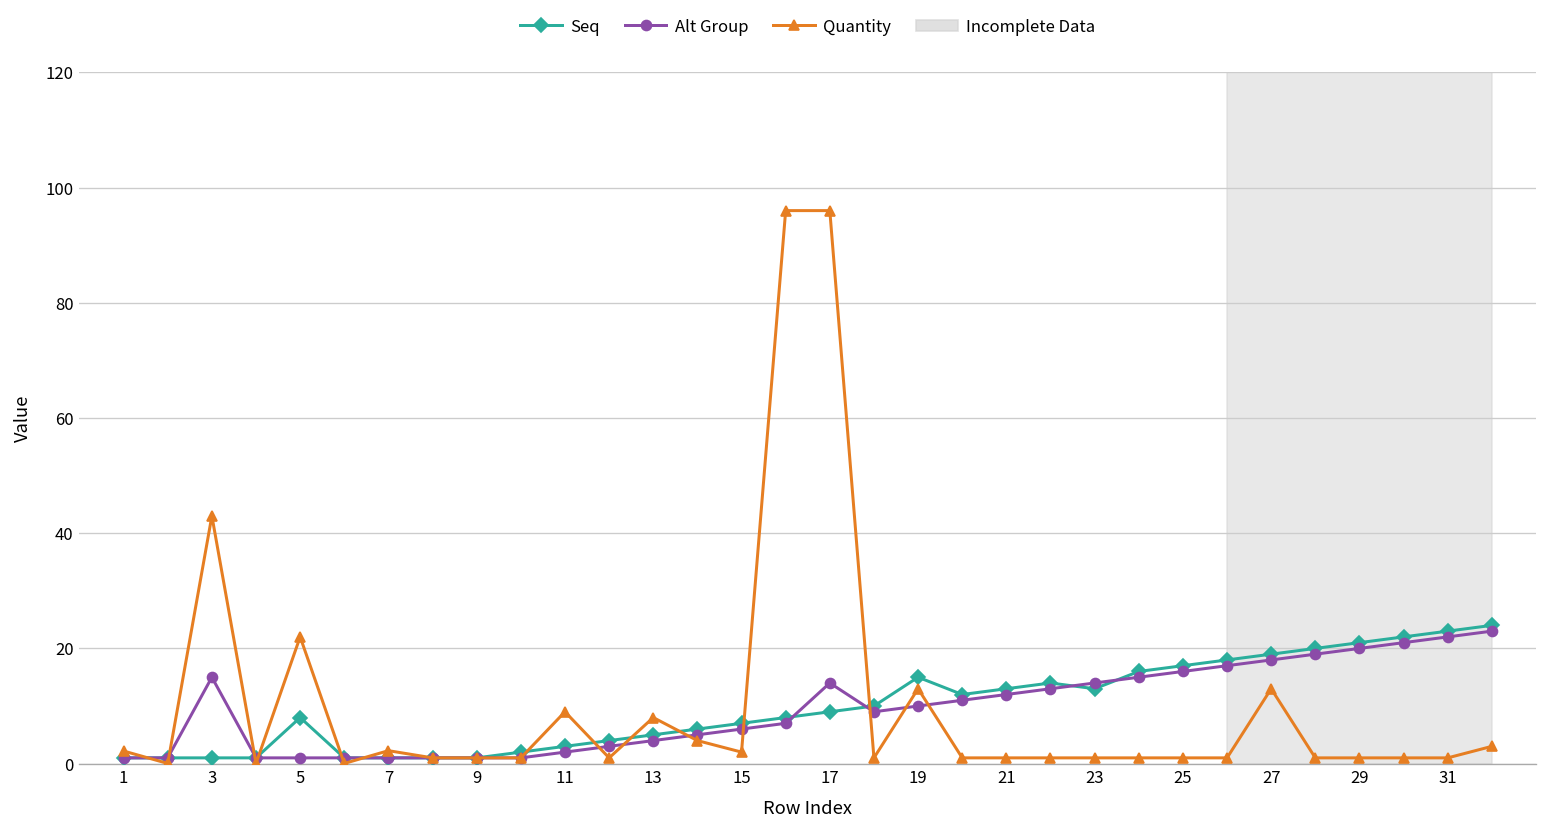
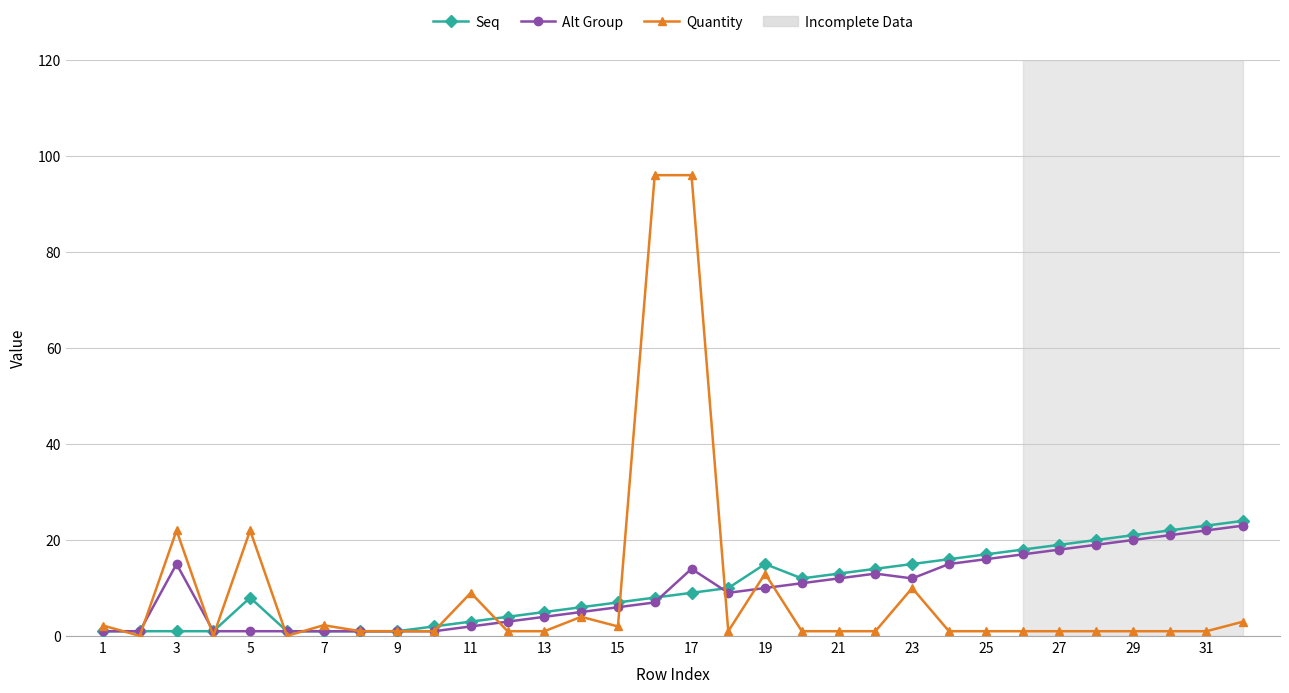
Quantity, 3: 43 -> 22
Quantity, 13: 8 -> 1
Seq, 23: 13 -> 15
Alt Group, 23: 14 -> 12
Quantity, 23: 1 -> 10
Quantity, 27: 13 -> 1
